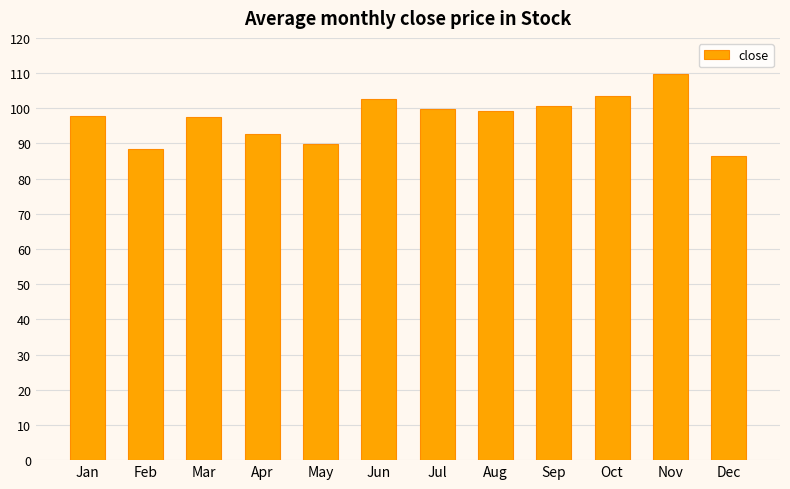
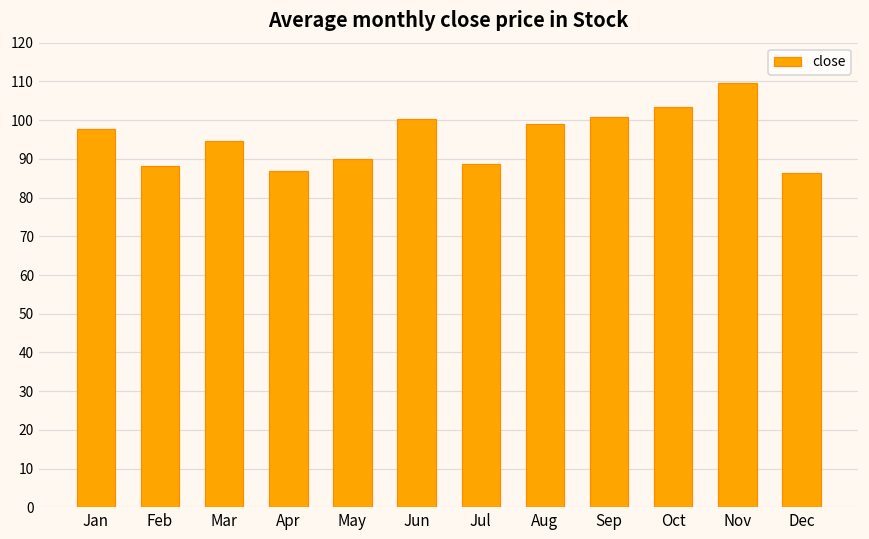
Mar: 98 -> 95
Apr: 93 -> 87
Jun: 103 -> 100
Jul: 100 -> 89
